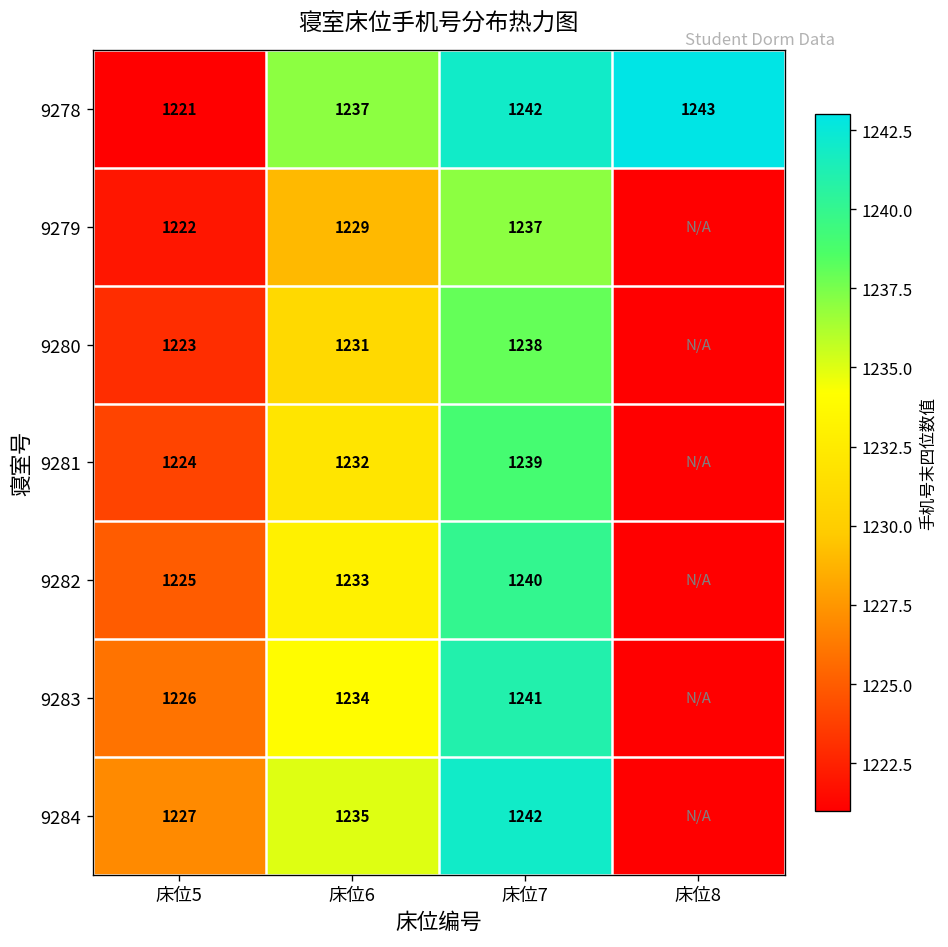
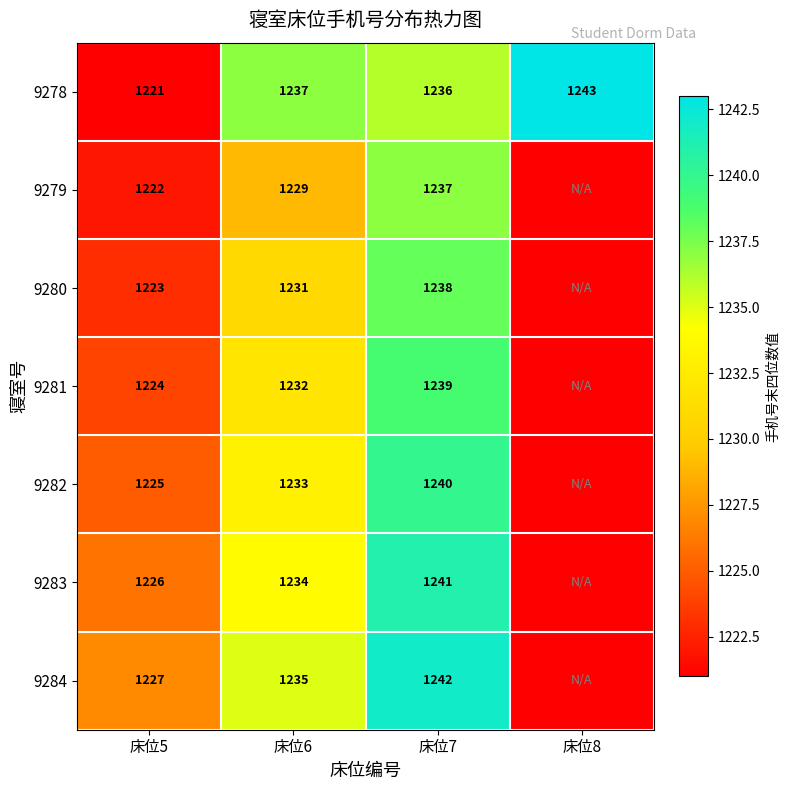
9278, 床位7: 1242 -> 1236
